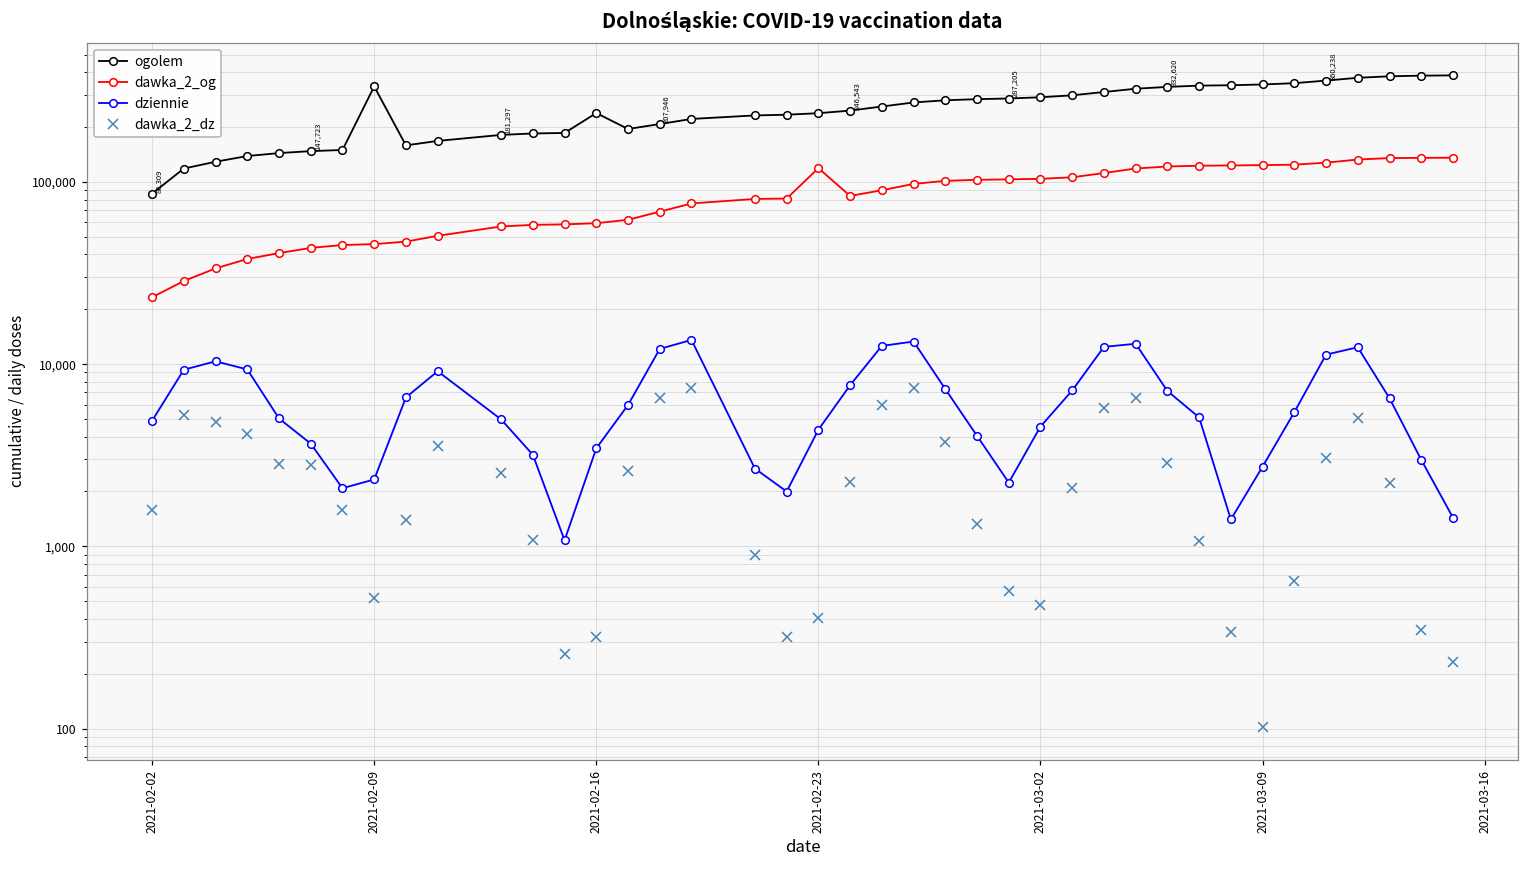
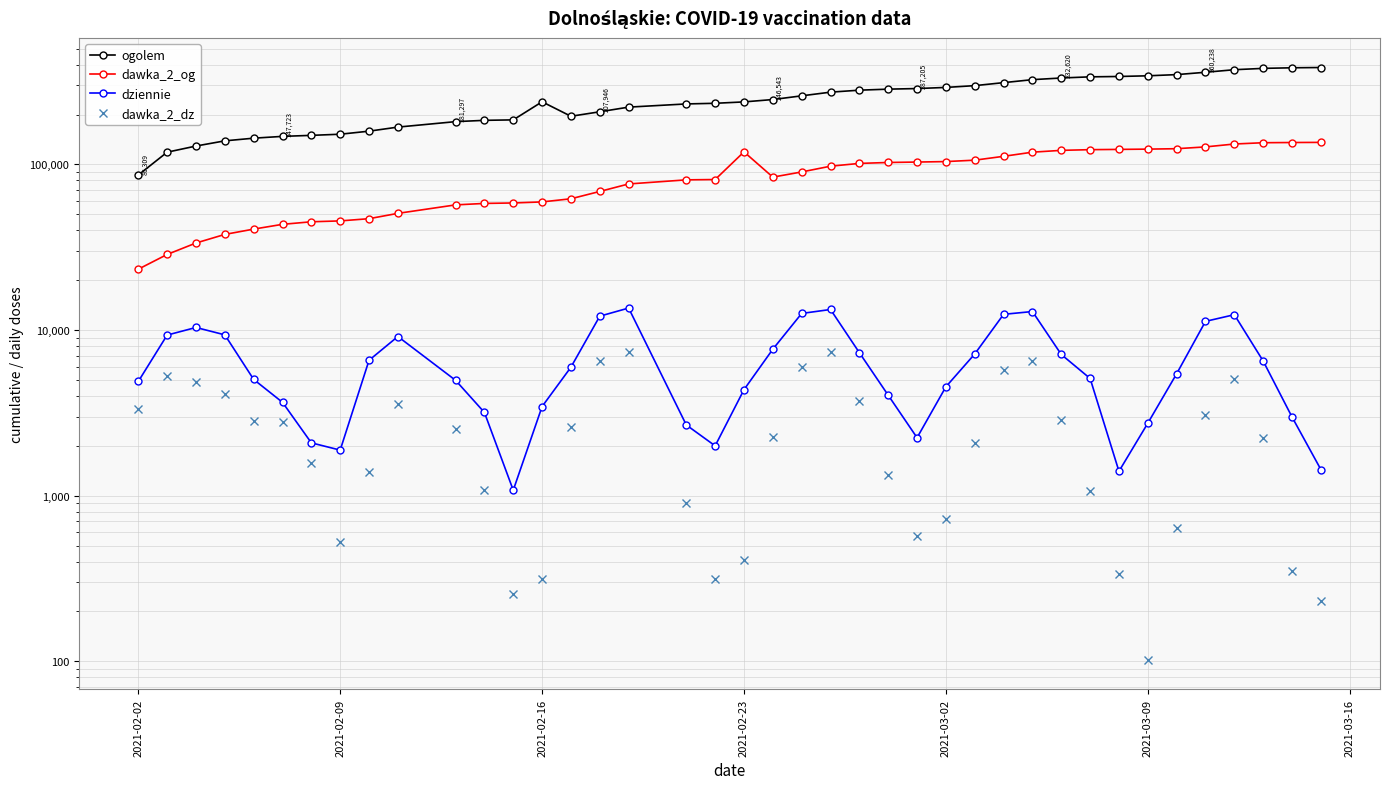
dawka_2_dz, 2021-02-02: 1,600 -> 3,300
ogolem, 2021-02-09: 330,000 -> 150,000
dziennie, 2021-02-09: 2,300 -> 1,900
dawka_2_dz, 2021-03-02: 480 -> 700
